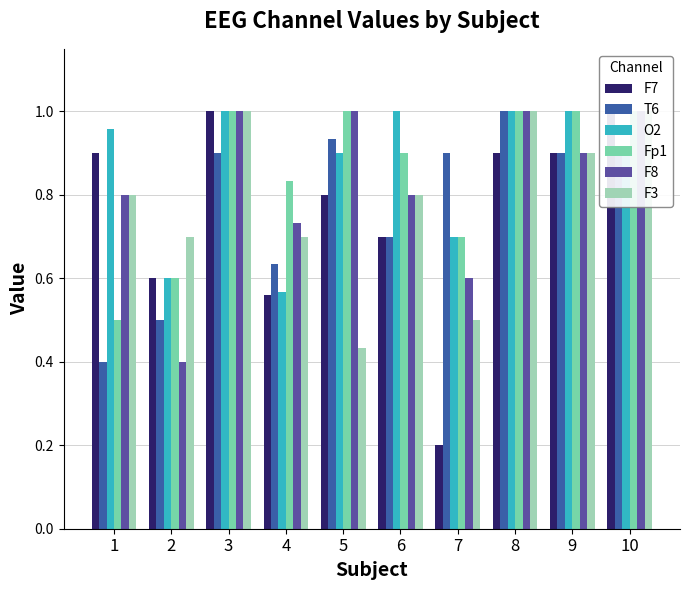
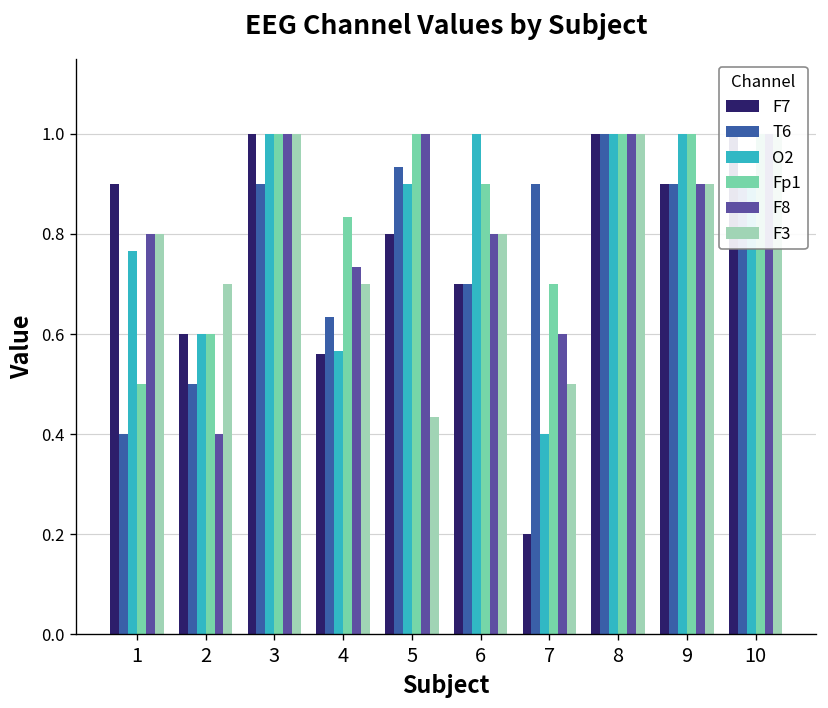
O2, 1: 0.96 -> 0.77
O2, 7: 0.7 -> 0.4
F7, 8: 0.9 -> 1.0
